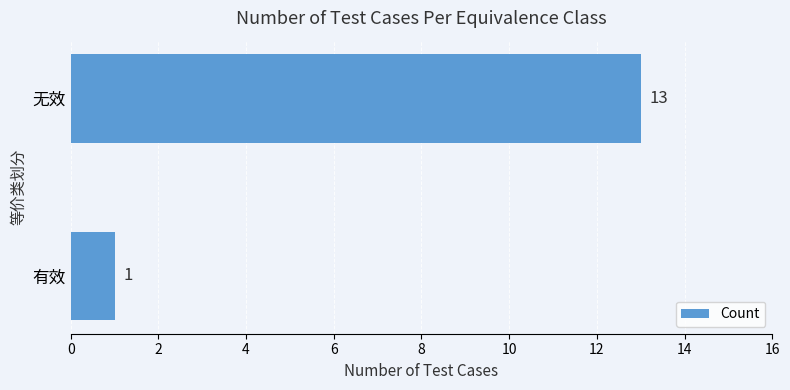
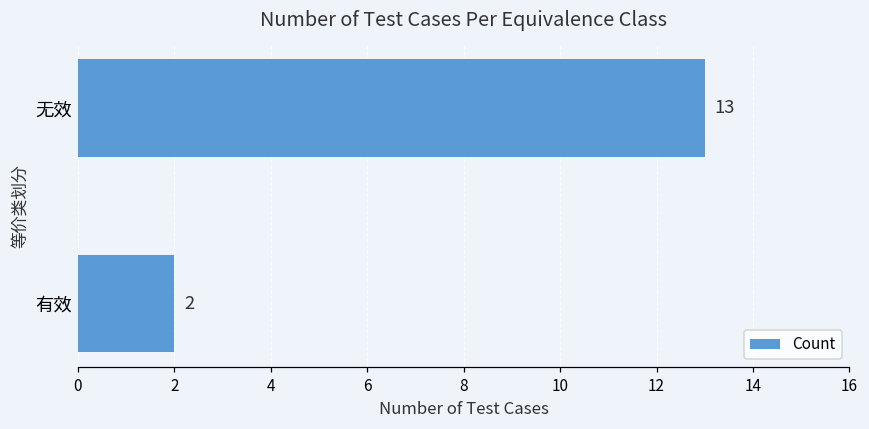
有效: 1 -> 2
